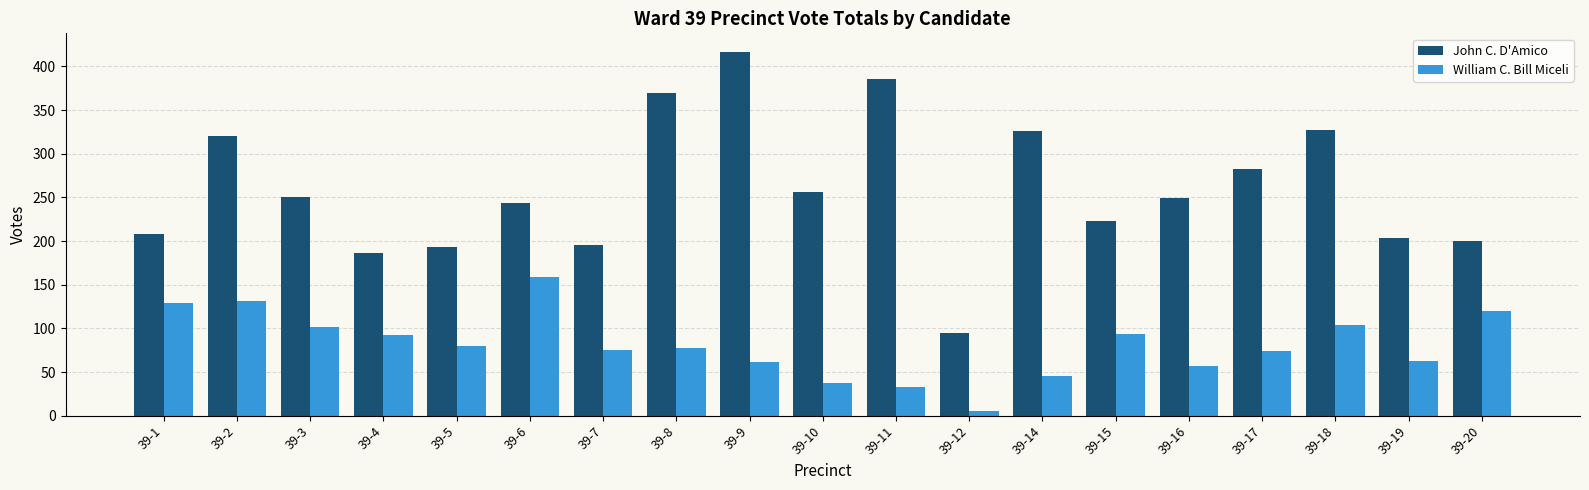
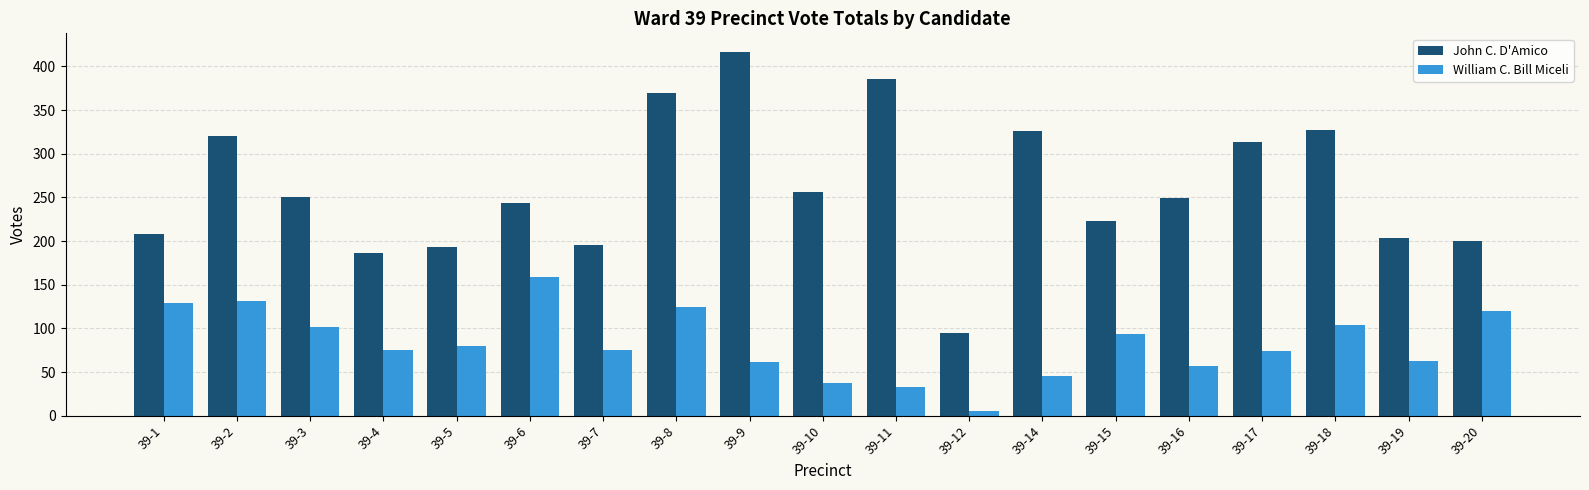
William C. Bill Miceli, 39-4: 90 -> 80
William C. Bill Miceli, 39-8: 80 -> 130
John C. D'Amico, 39-17: 280 -> 310
